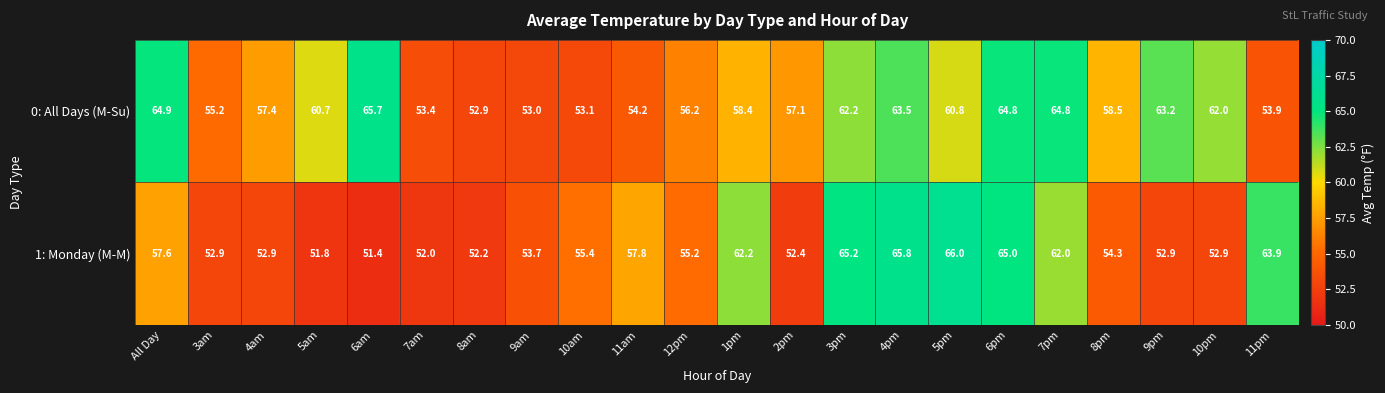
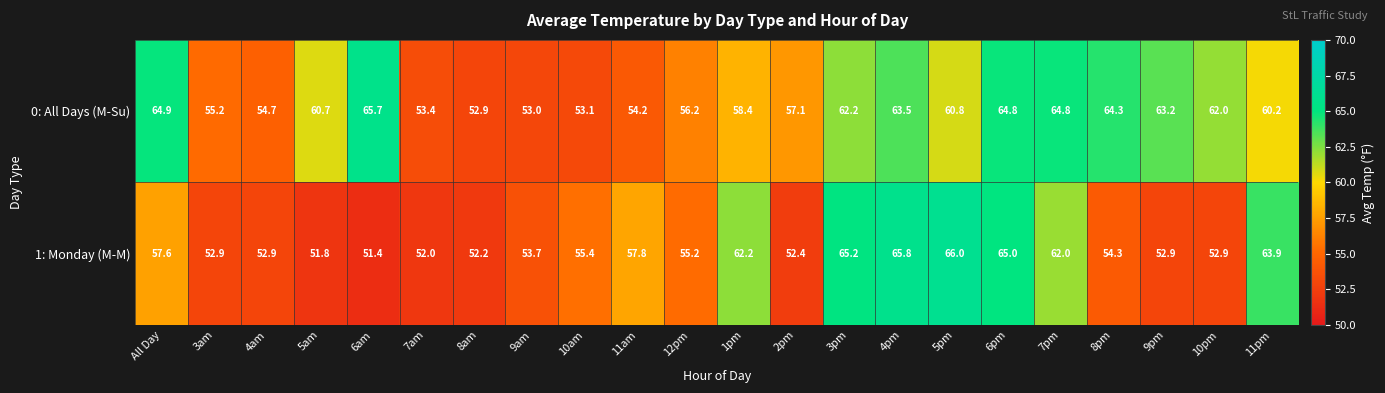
0: All Days (M-Su), 4am: 57.4 -> 54.7
0: All Days (M-Su), 8pm: 58.5 -> 64.3
0: All Days (M-Su), 11pm: 53.9 -> 60.2
